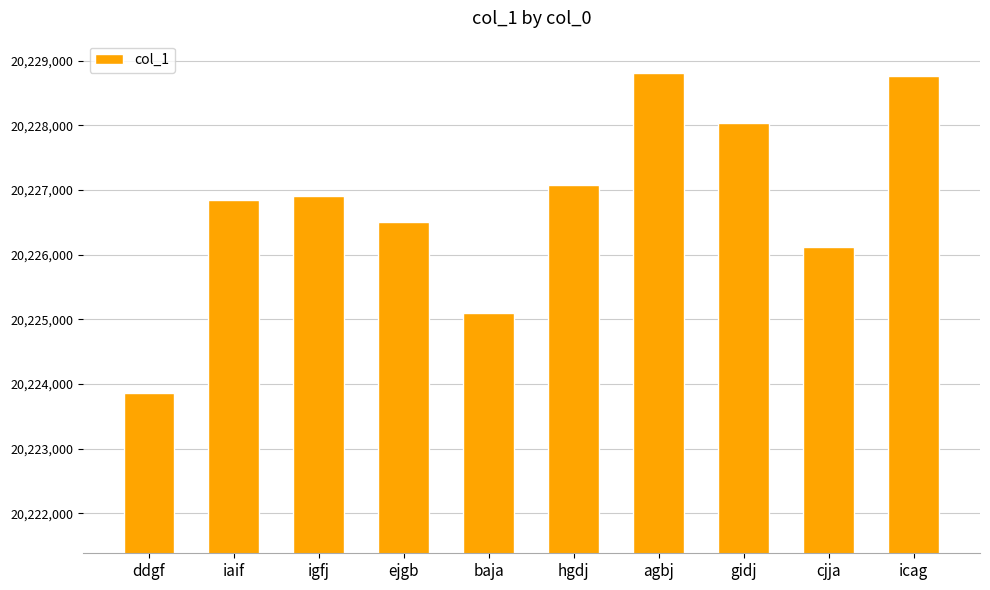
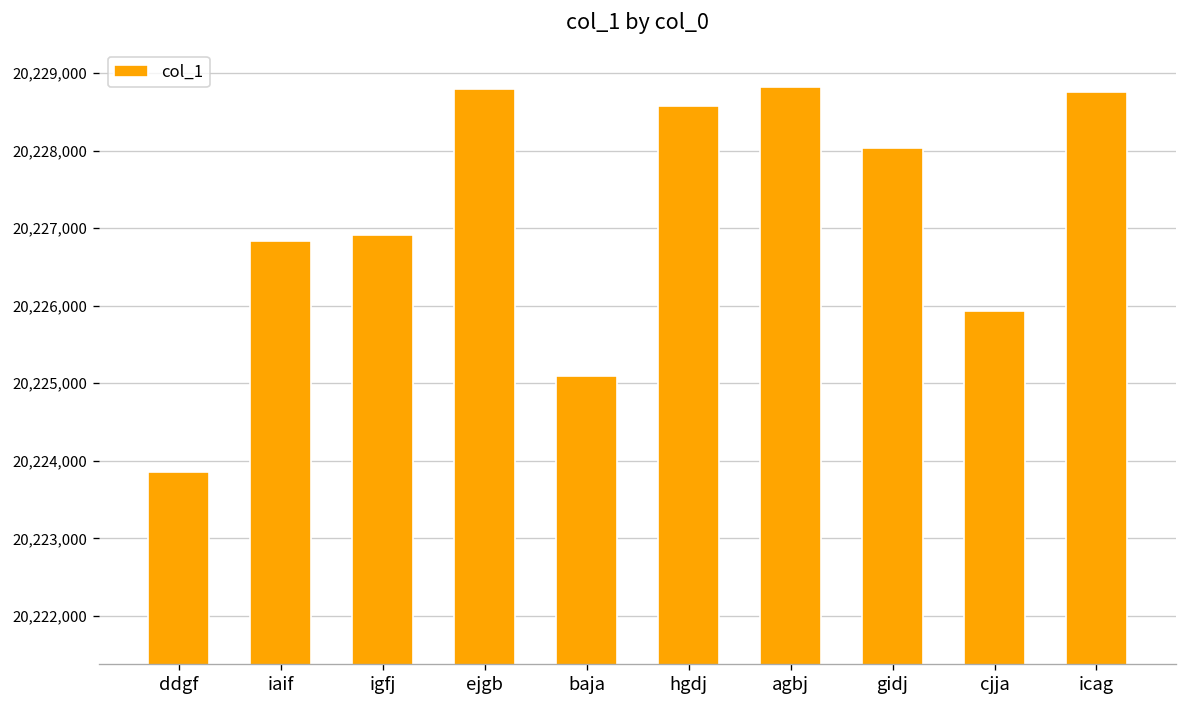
ejgb: 20,226,500 -> 20,228,800
hgdj: 20,227,100 -> 20,228,600
cjja: 20,226,100 -> 20,225,900
